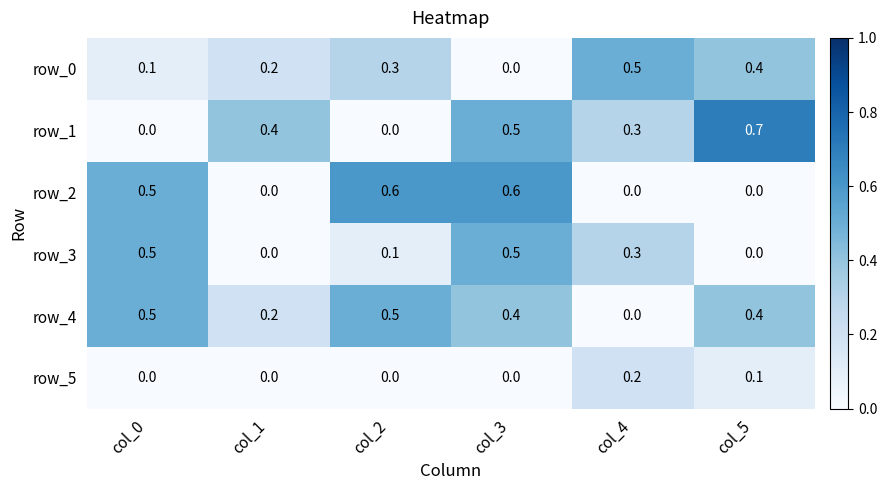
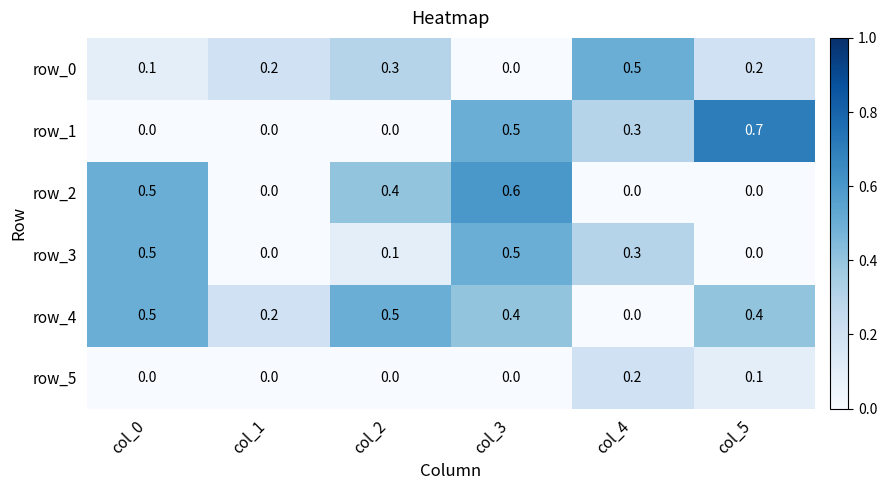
row_0, col_5: 0.4 -> 0.2
row_1, col_1: 0.4 -> 0.0
row_2, col_2: 0.6 -> 0.4
